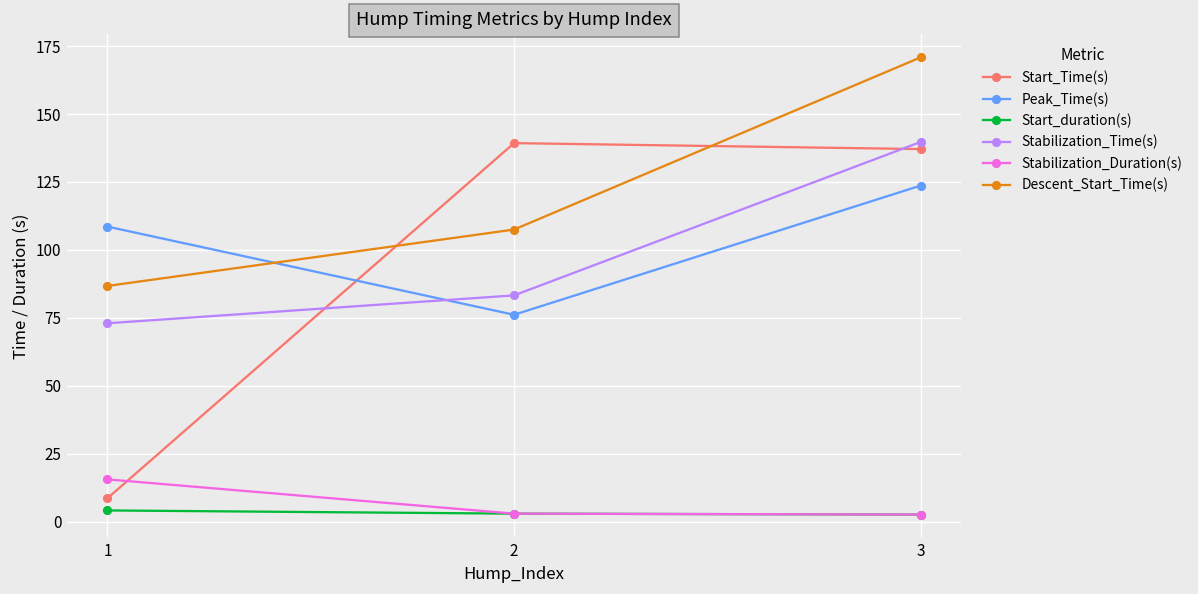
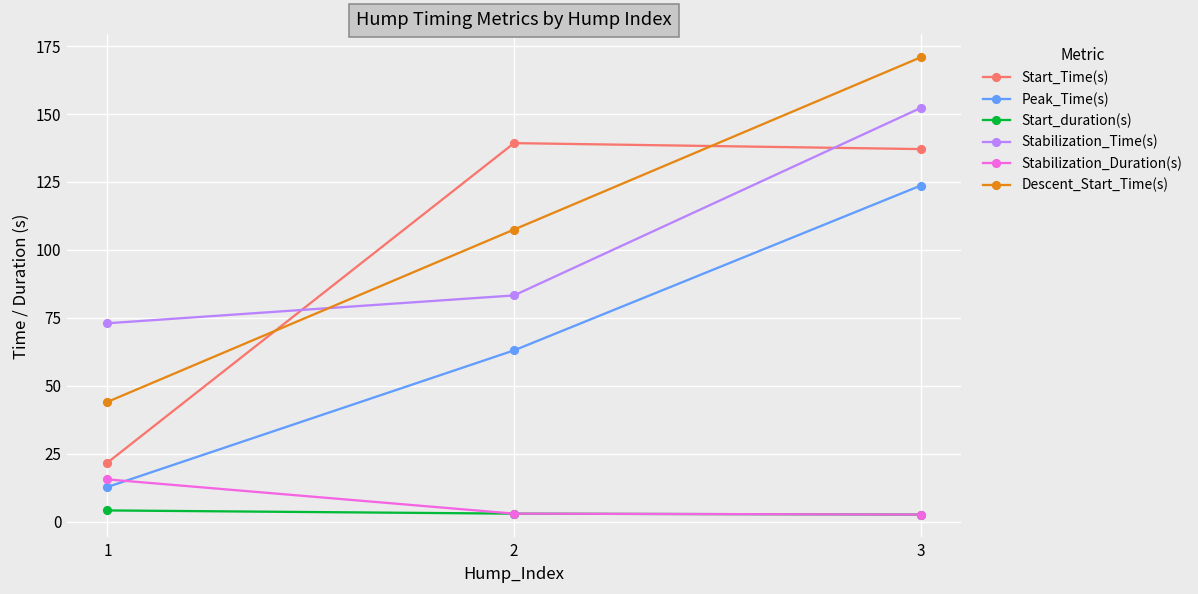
Start_Time(s), 1: 9 -> 22
Peak_Time(s), 1: 109 -> 13
Descent_Start_Time(s), 1: 87 -> 44
Peak_Time(s), 2: 76 -> 63
Stabilization_Time(s), 3: 140 -> 152
